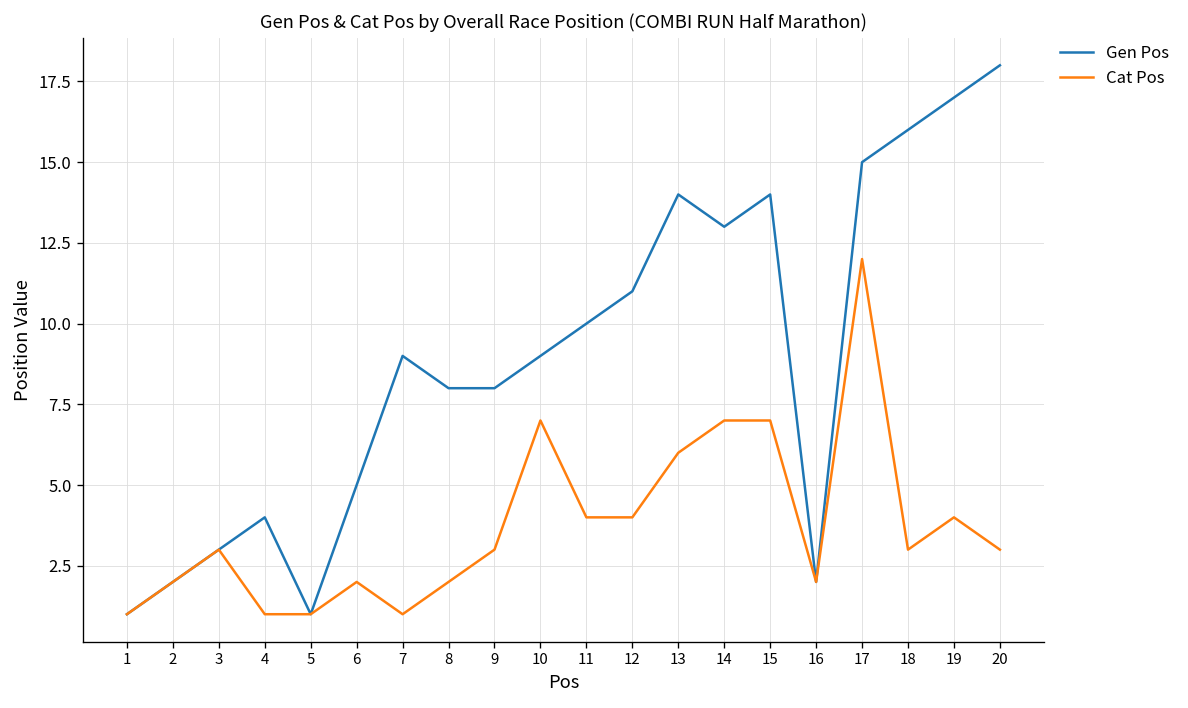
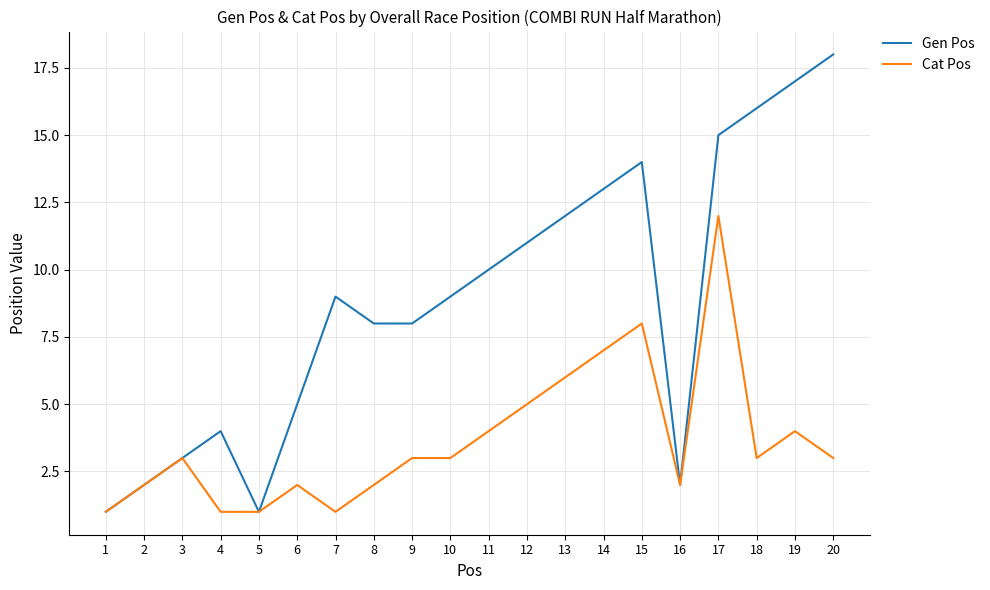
Cat Pos, 10: 7 -> 3
Cat Pos, 12: 4 -> 5
Gen Pos, 13: 14 -> 12
Cat Pos, 15: 7 -> 8
